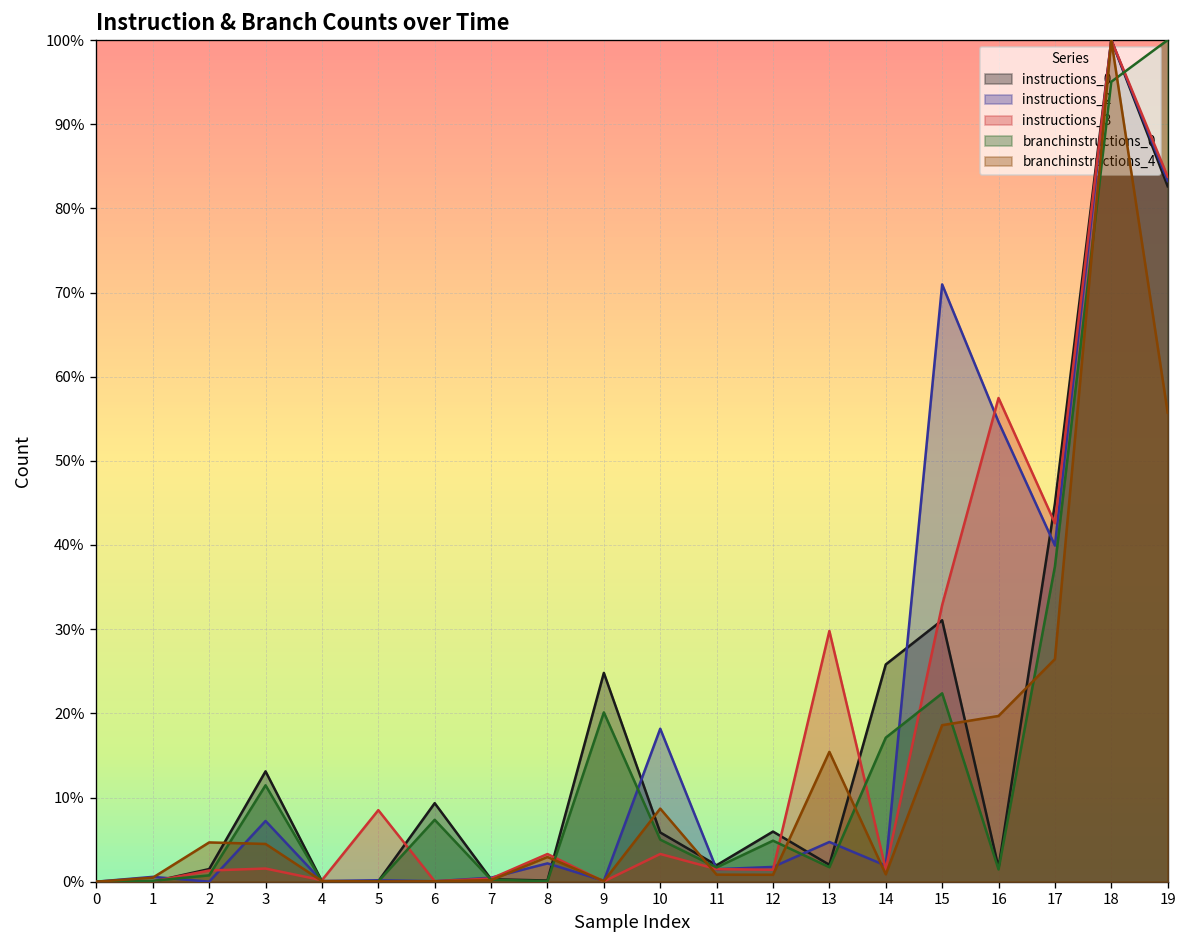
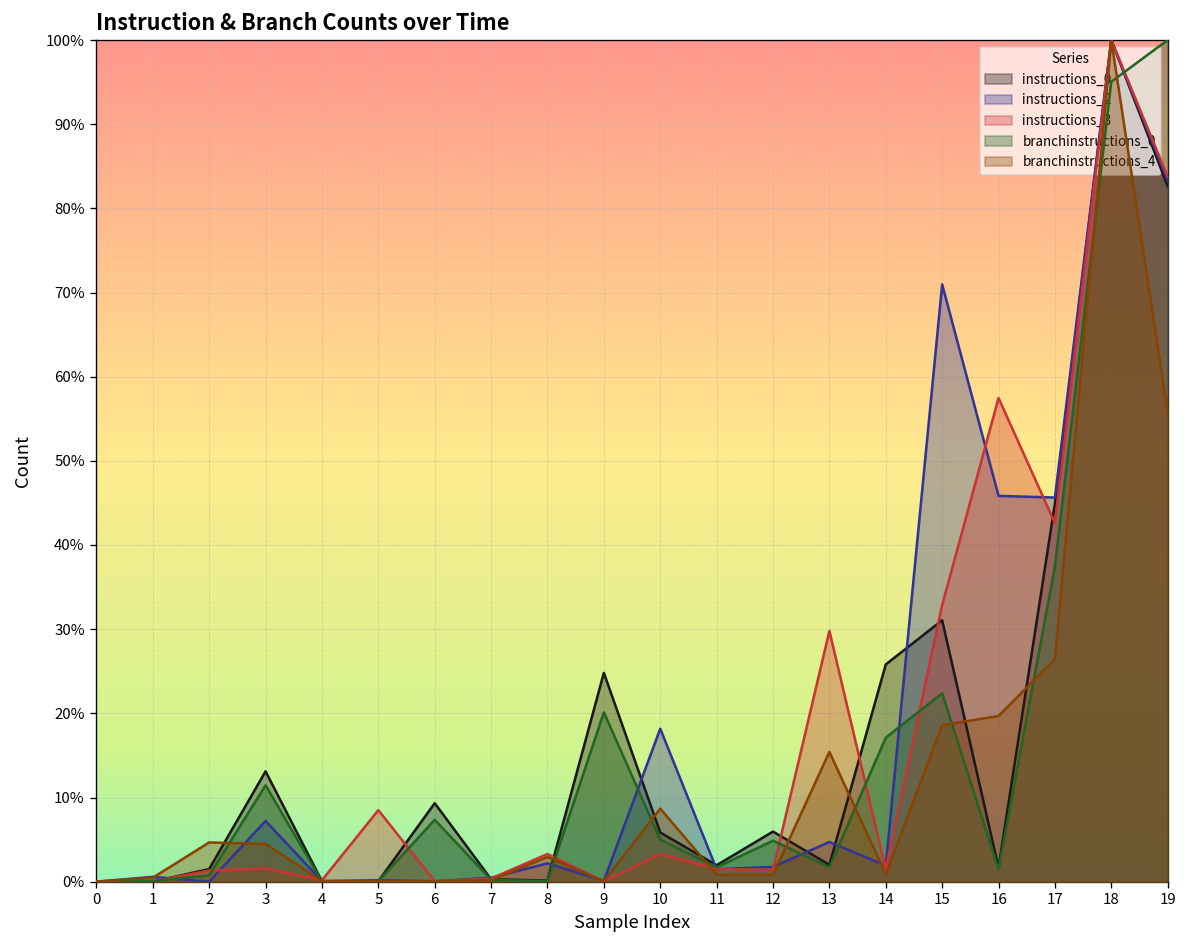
instructions_2, 16: 55% -> 46%
instructions_2, 17: 40% -> 46%
